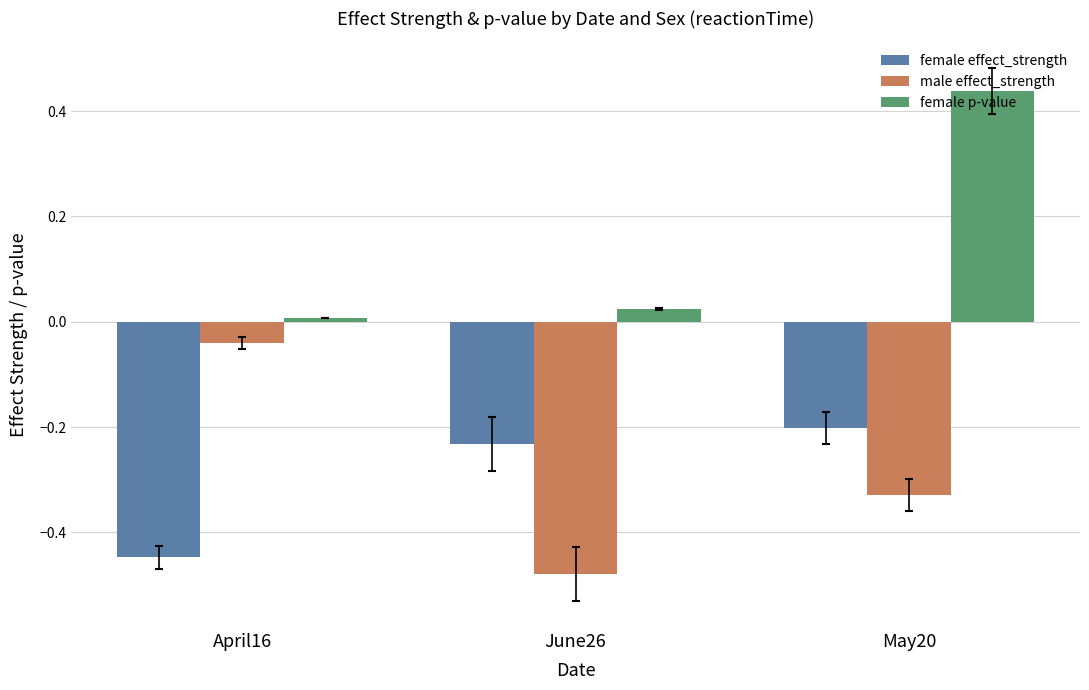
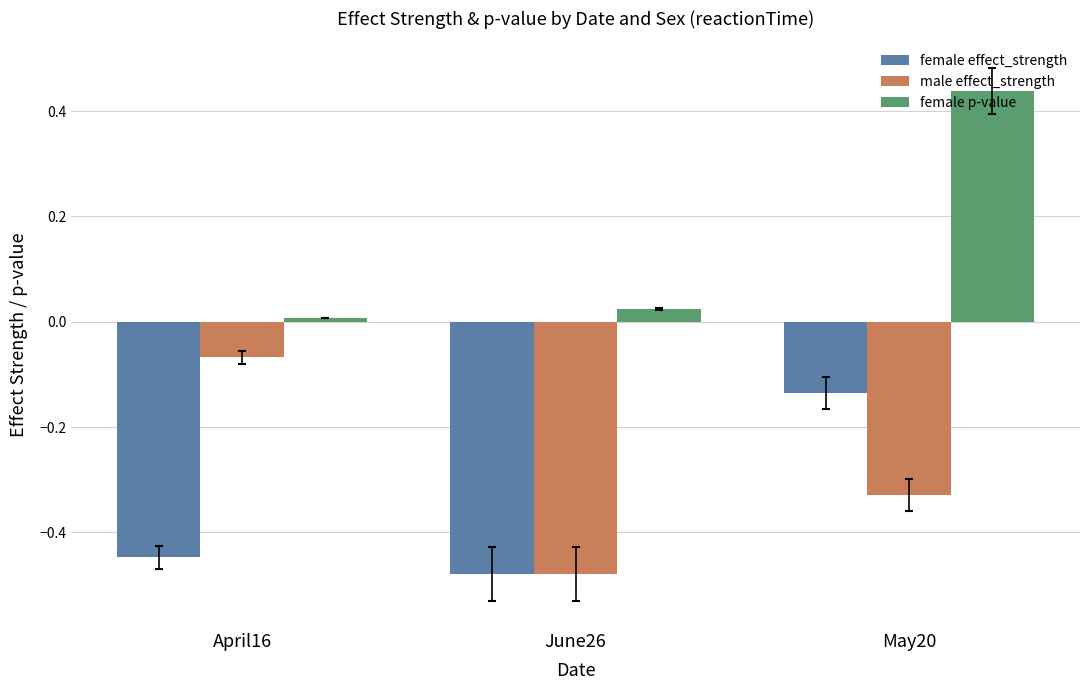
male effect_strength, April16: -0.04 -> -0.07
female effect_strength, June26: -0.23 -> -0.48
female effect_strength, May20: -0.20 -> -0.14
